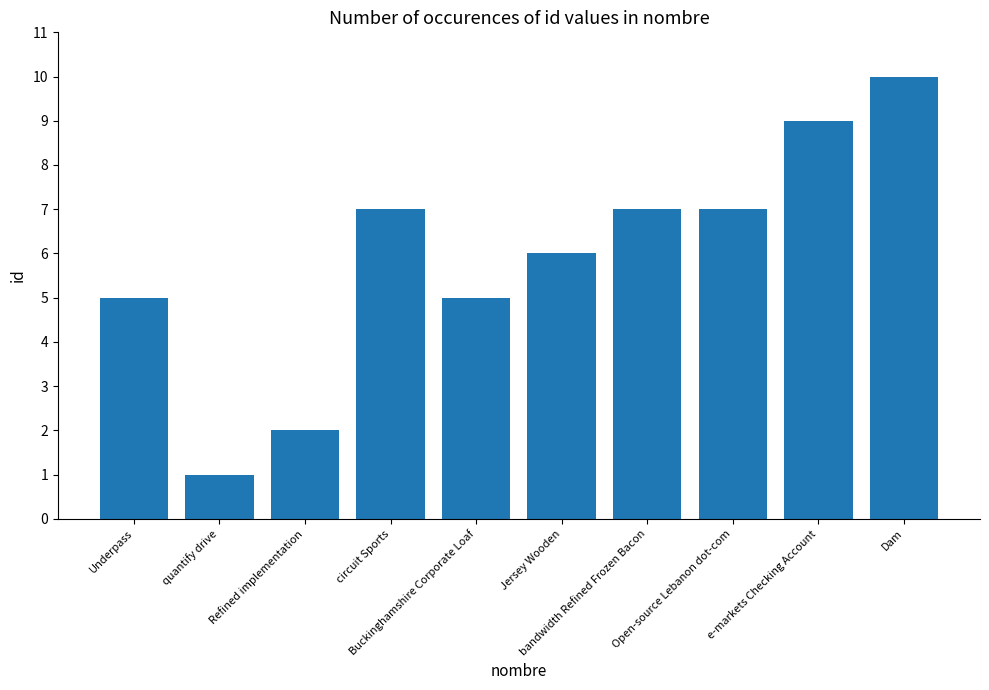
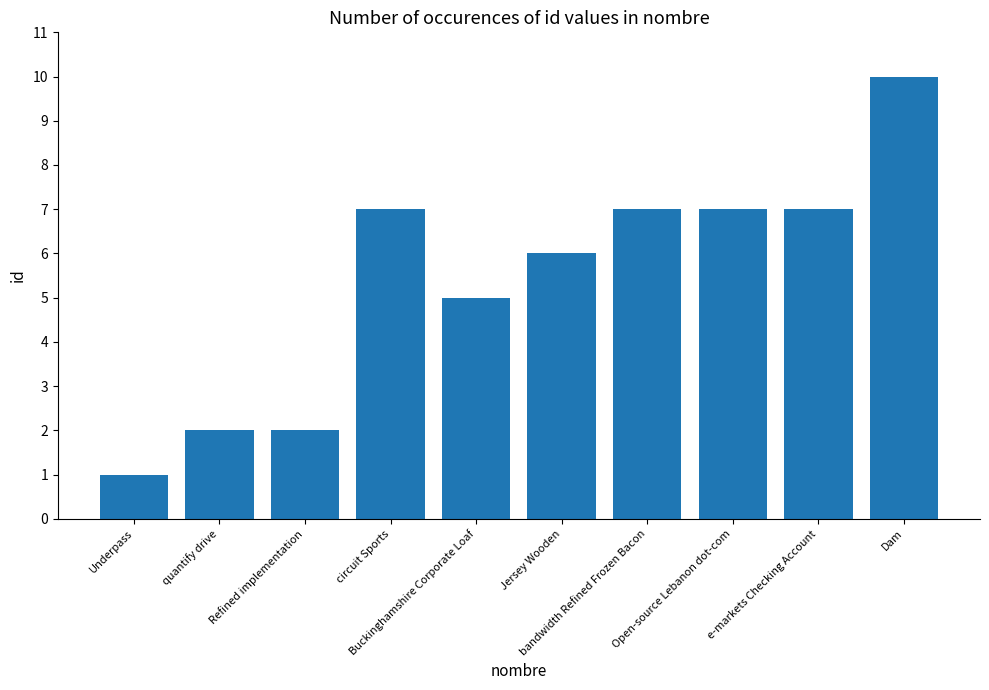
Underpass: 5 -> 1
quantify drive: 1 -> 2
e-markets Checking Account: 9 -> 7
